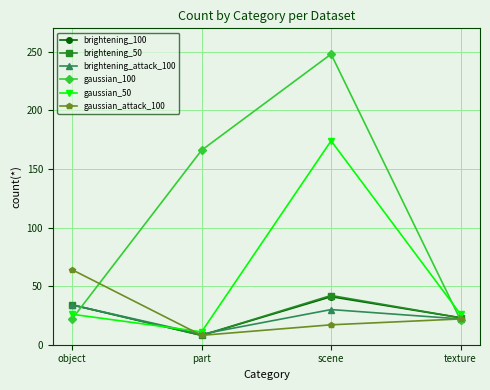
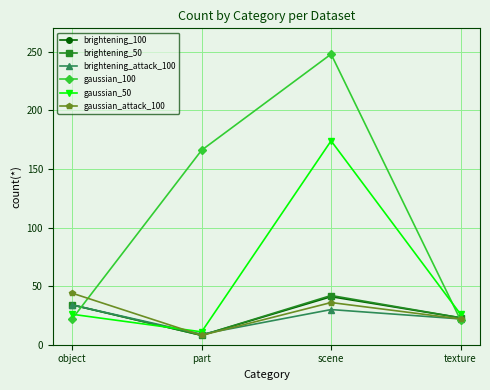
gaussian_attack_100, object: 64 -> 44
gaussian_attack_100, scene: 17 -> 36
